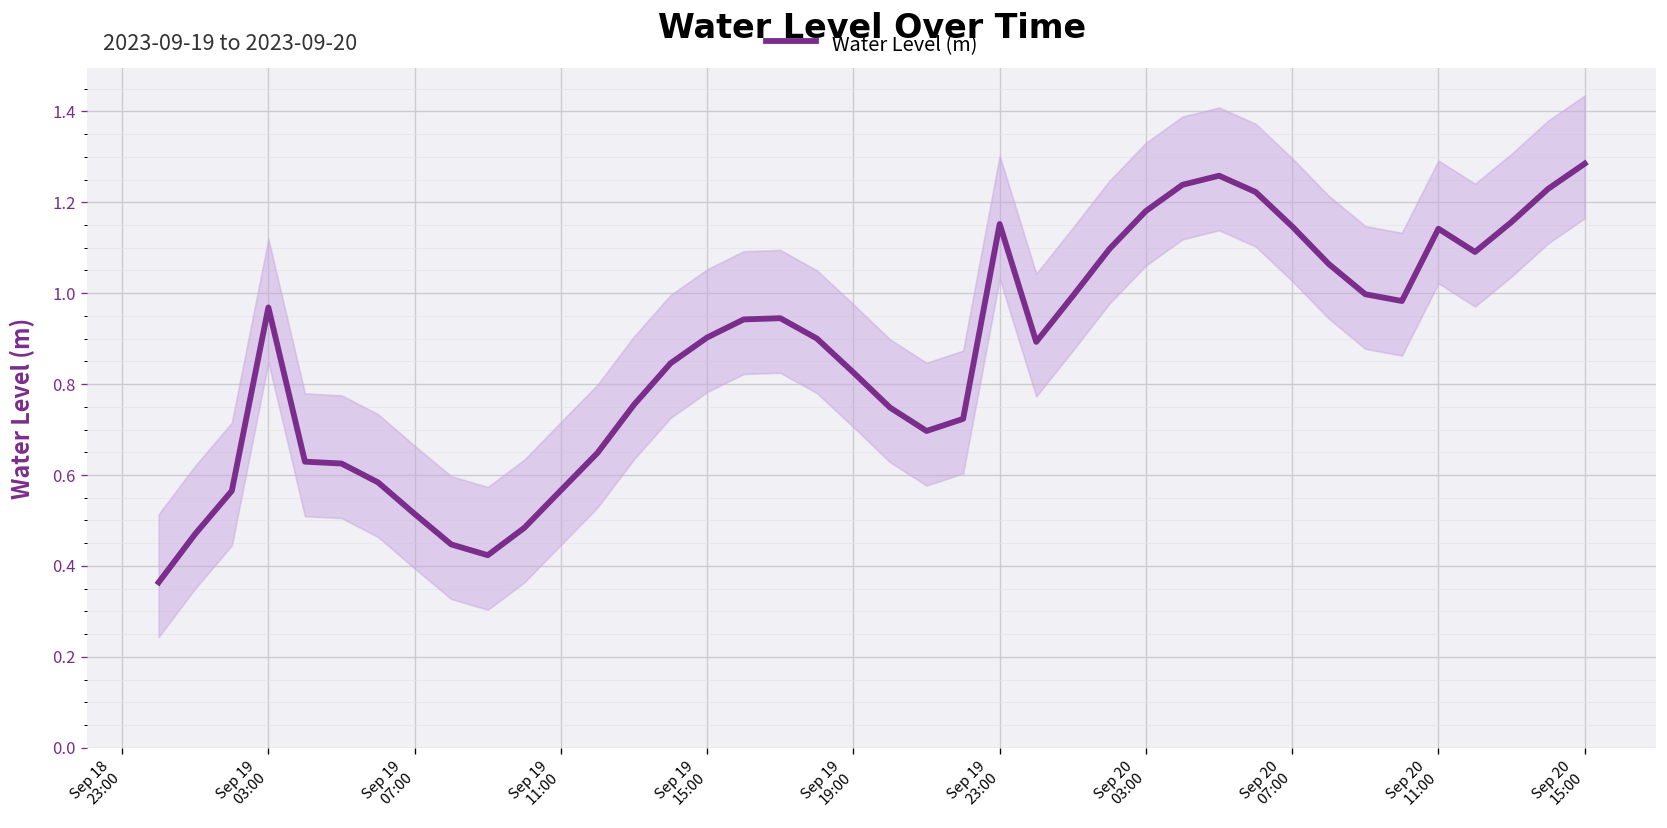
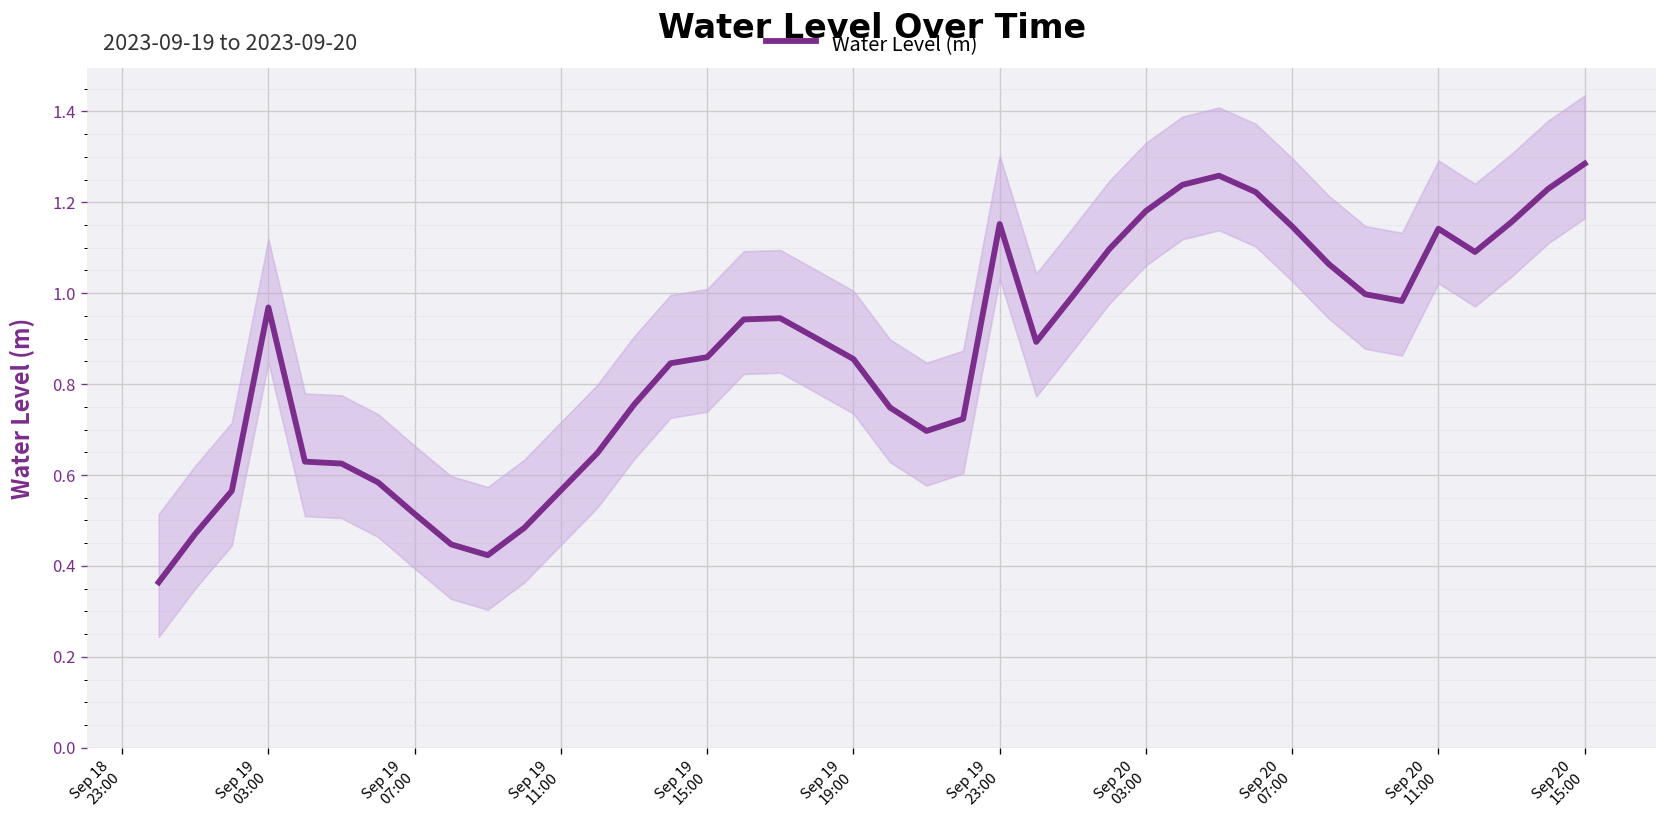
Water Level (m), Sep 19 15:00: 0.90 -> 0.86
Water Level (m), Sep 19 19:00: 0.83 -> 0.86
